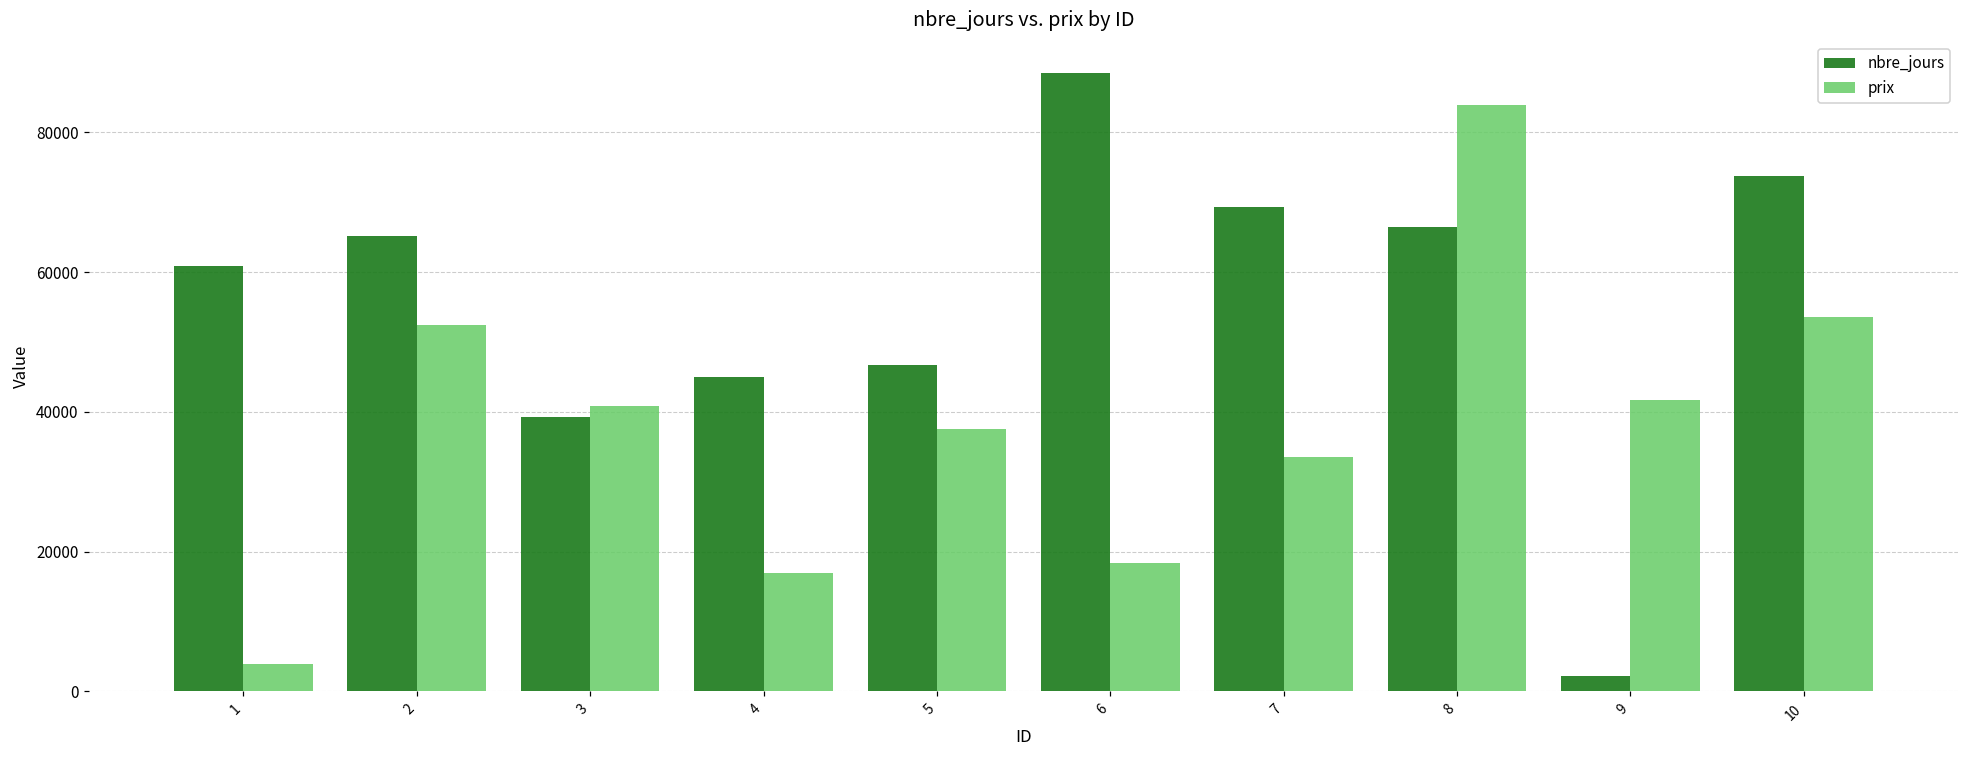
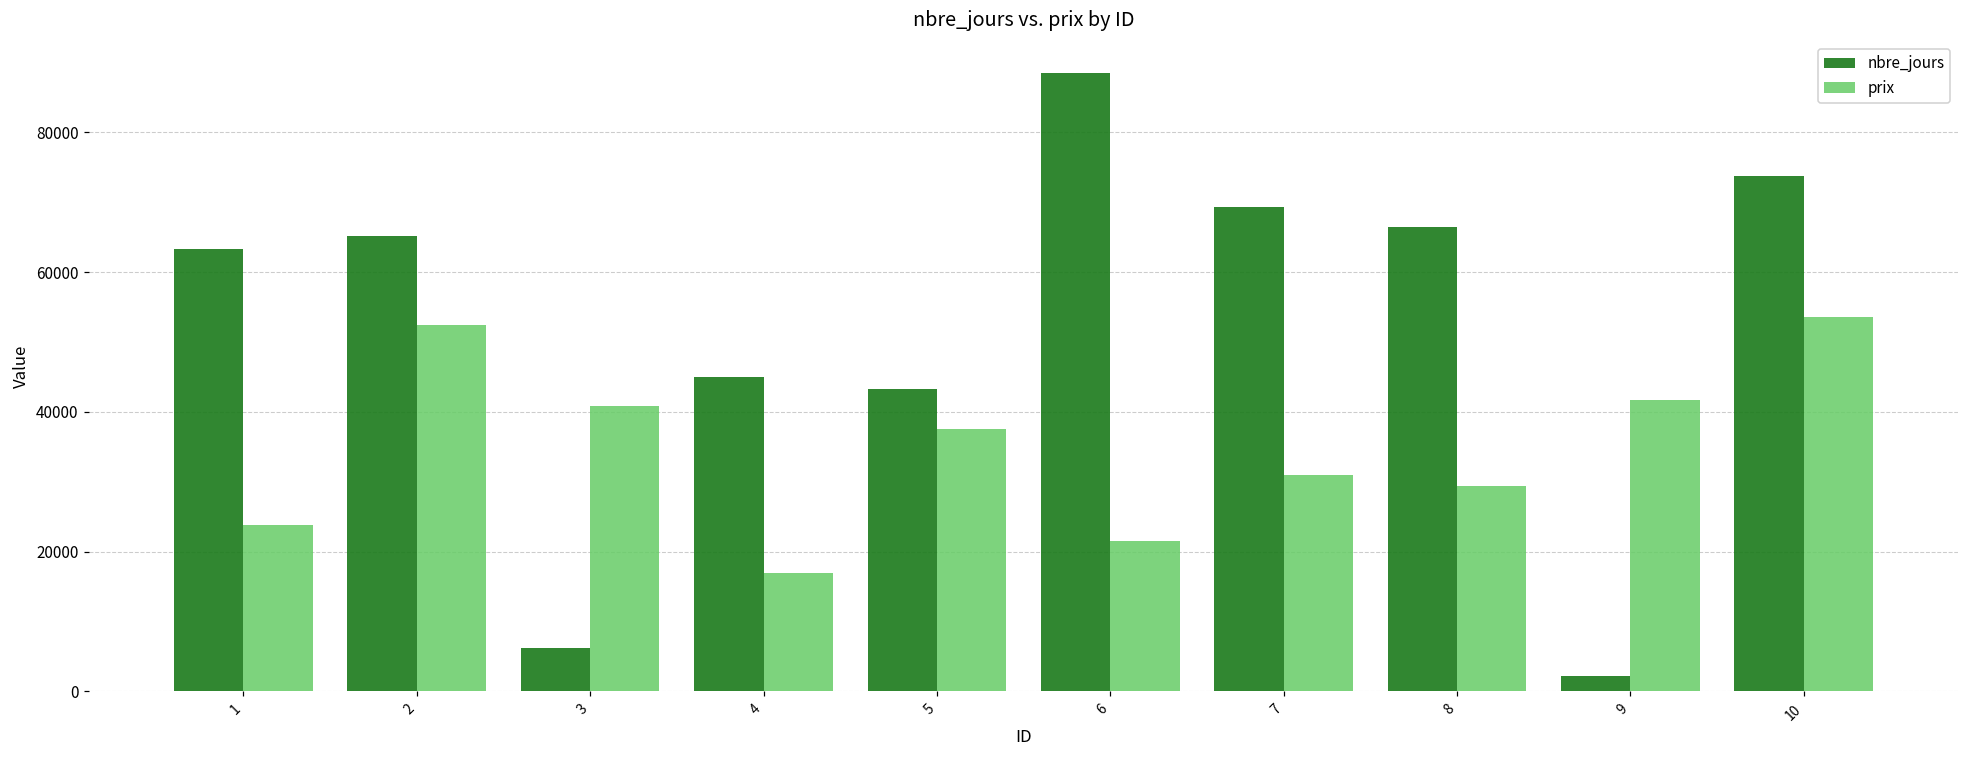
nbre_jours, 1: 61000 -> 63000
prix, 1: 4000 -> 24000
nbre_jours, 3: 39000 -> 6000
nbre_jours, 5: 47000 -> 43000
prix, 6: 18000 -> 22000
prix, 7: 34000 -> 31000
prix, 8: 84000 -> 29000
